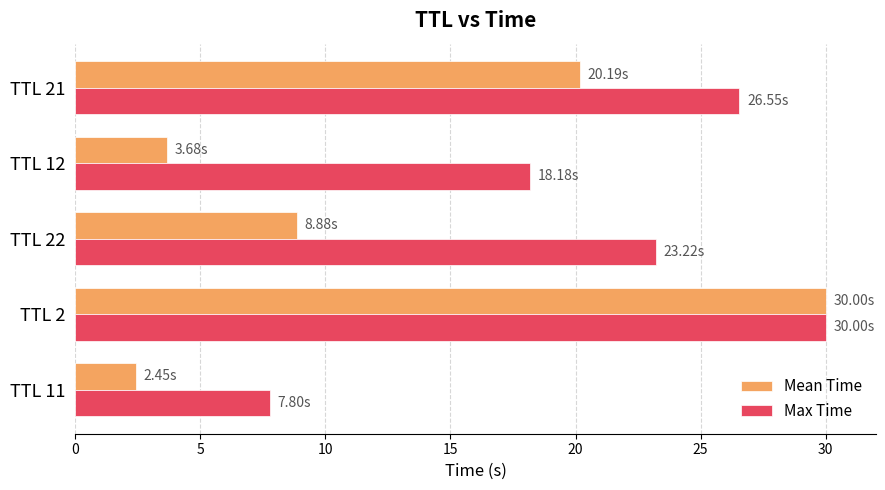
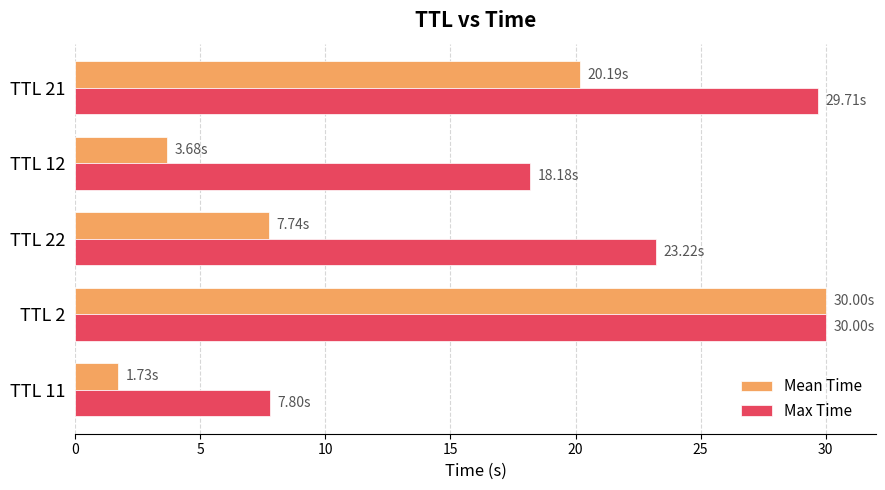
Max Time, TTL 21: 26.55s -> 29.71s
Mean Time, TTL 22: 8.88s -> 7.74s
Mean Time, TTL 11: 2.45s -> 1.73s
